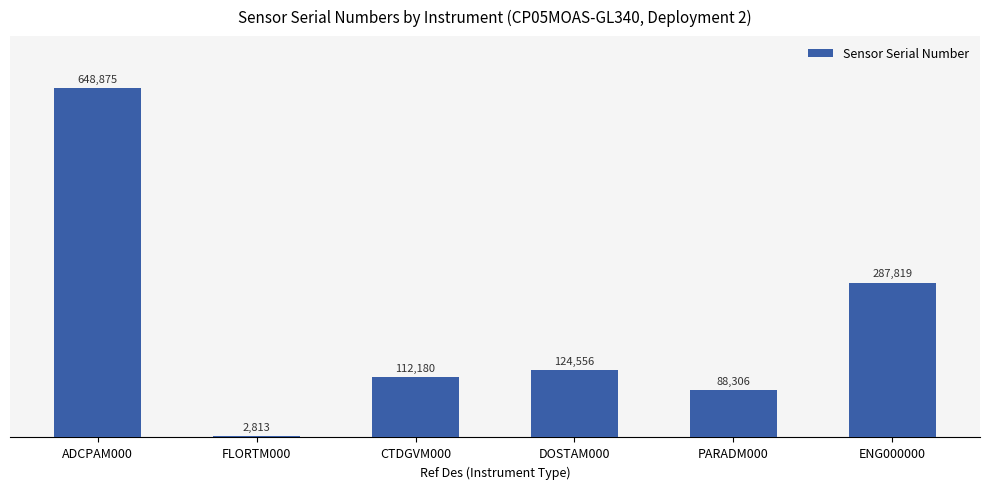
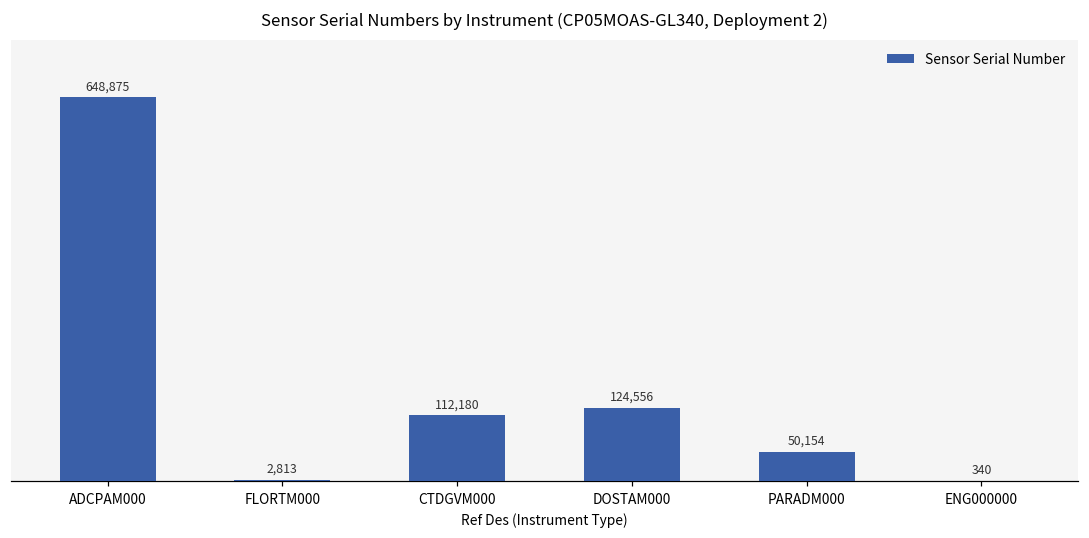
PARADM000: 88,306 -> 50,154
ENG000000: 287,819 -> 340
